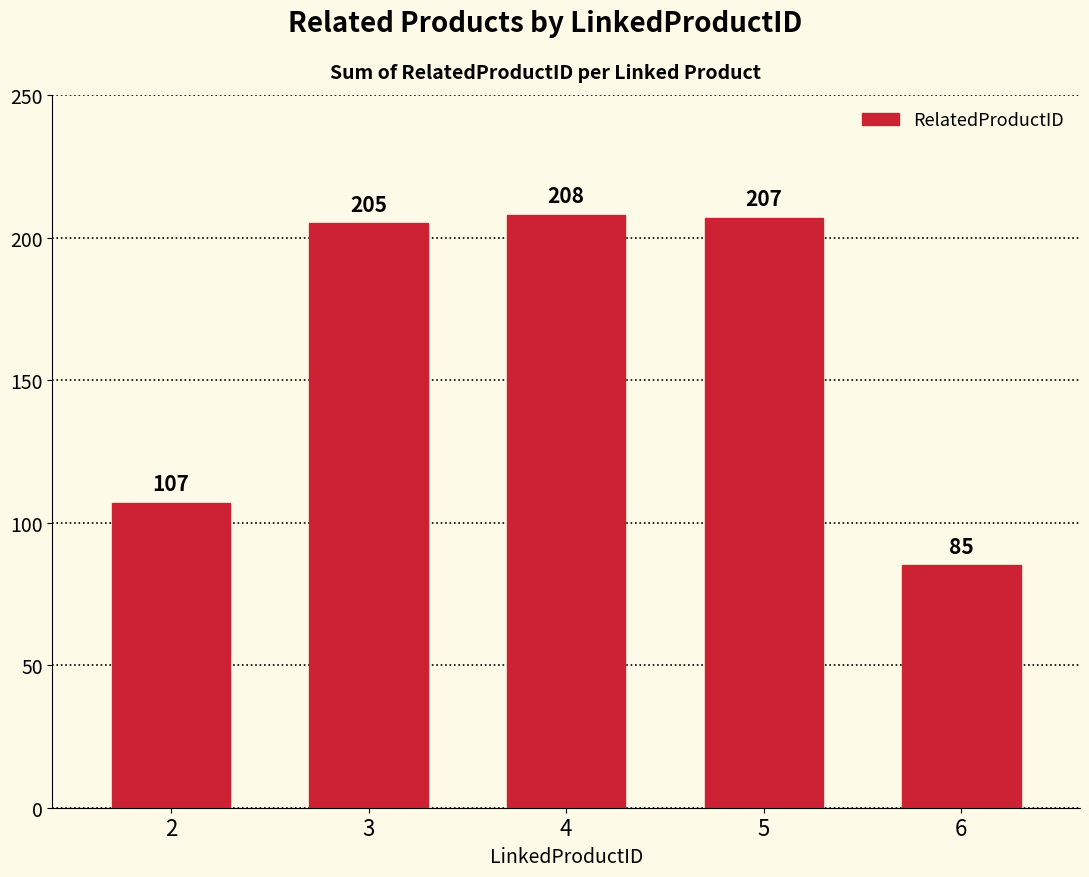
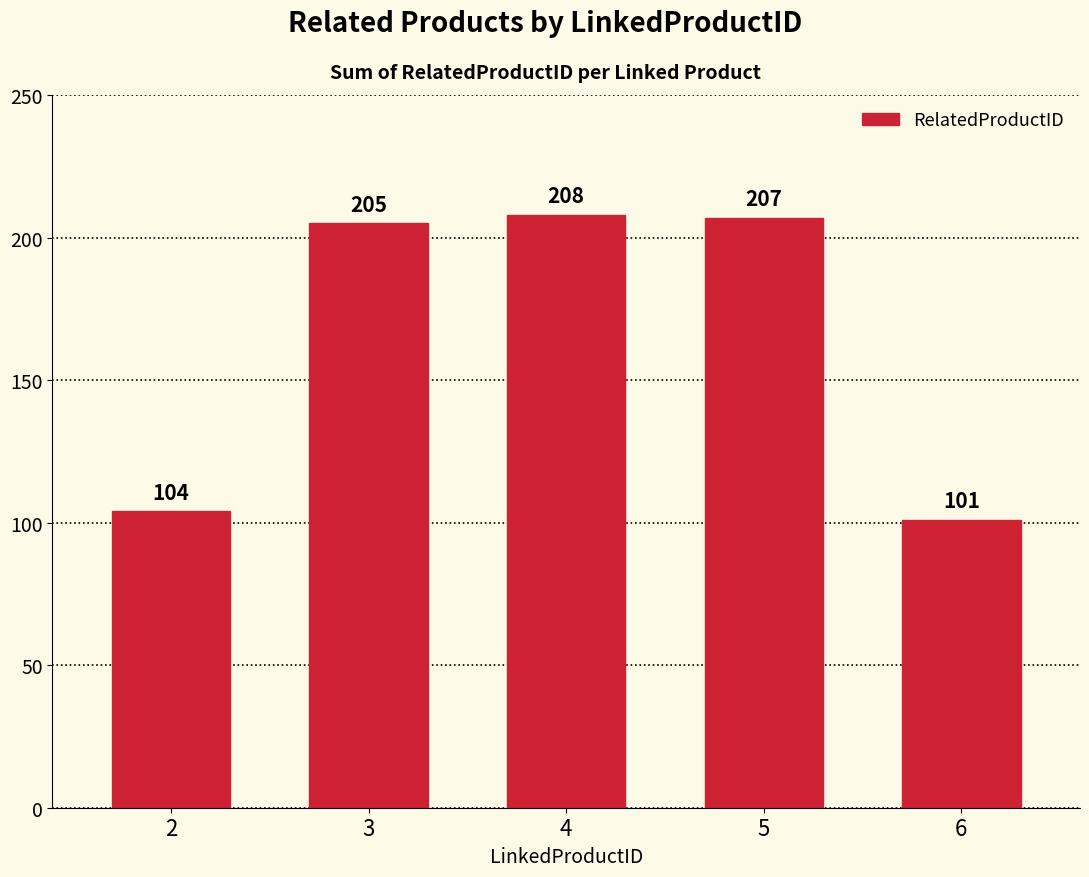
2: 107 -> 104
6: 85 -> 101
